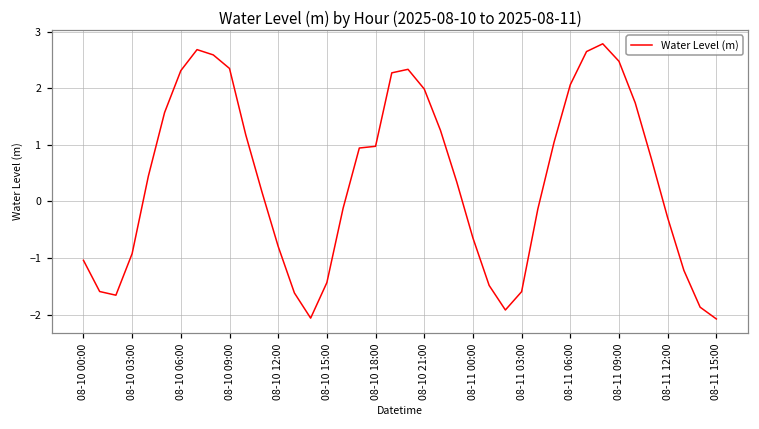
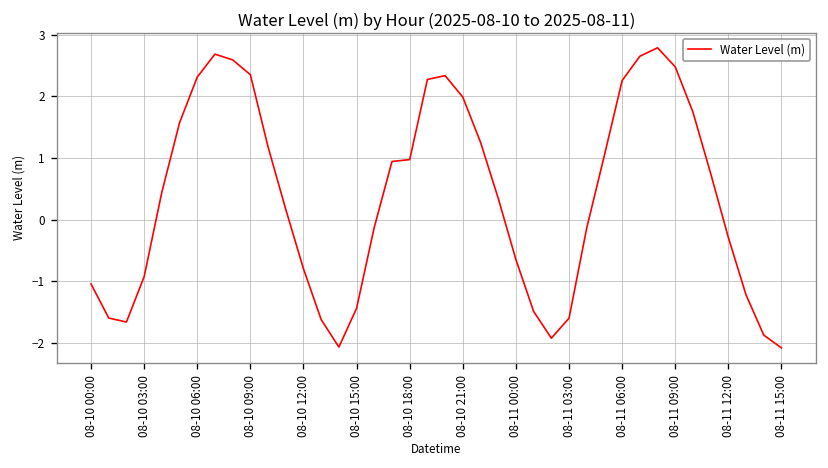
08-11 06:00: 2.1 -> 2.3
